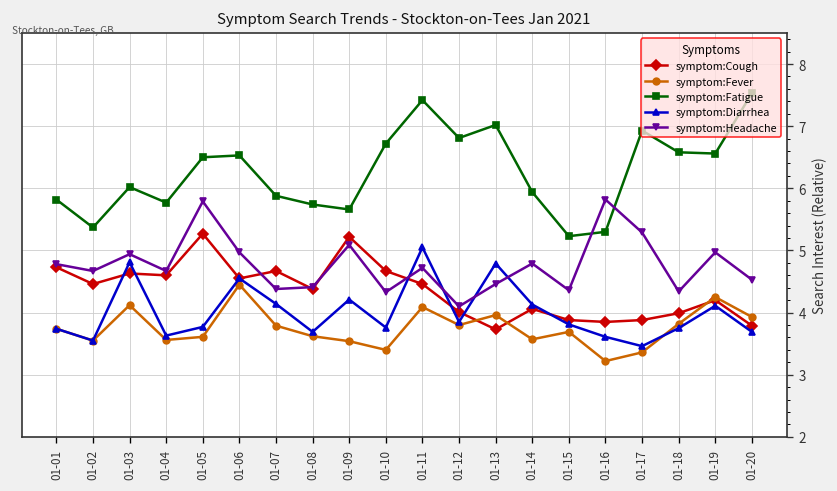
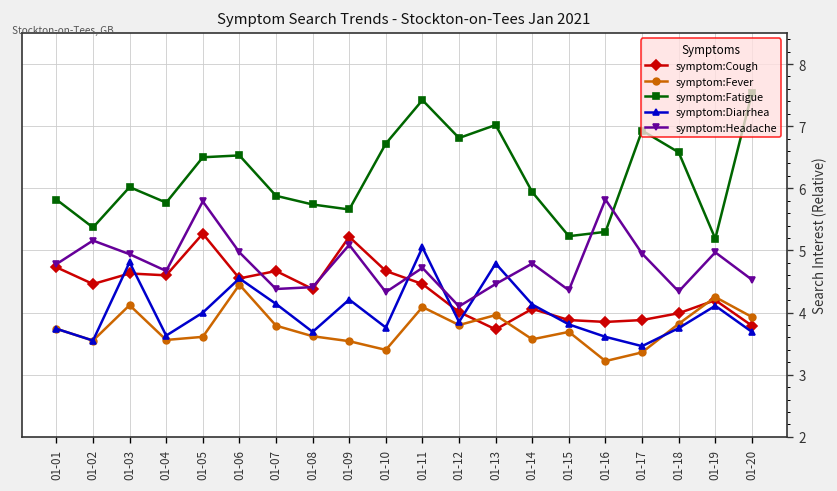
symptom:Headache, 01-02: 4.7 -> 5.2
symptom:Diarrhea, 01-05: 3.8 -> 4.0
symptom:Headache, 01-17: 5.3 -> 5.0
symptom:Fatigue, 01-19: 6.6 -> 5.2
